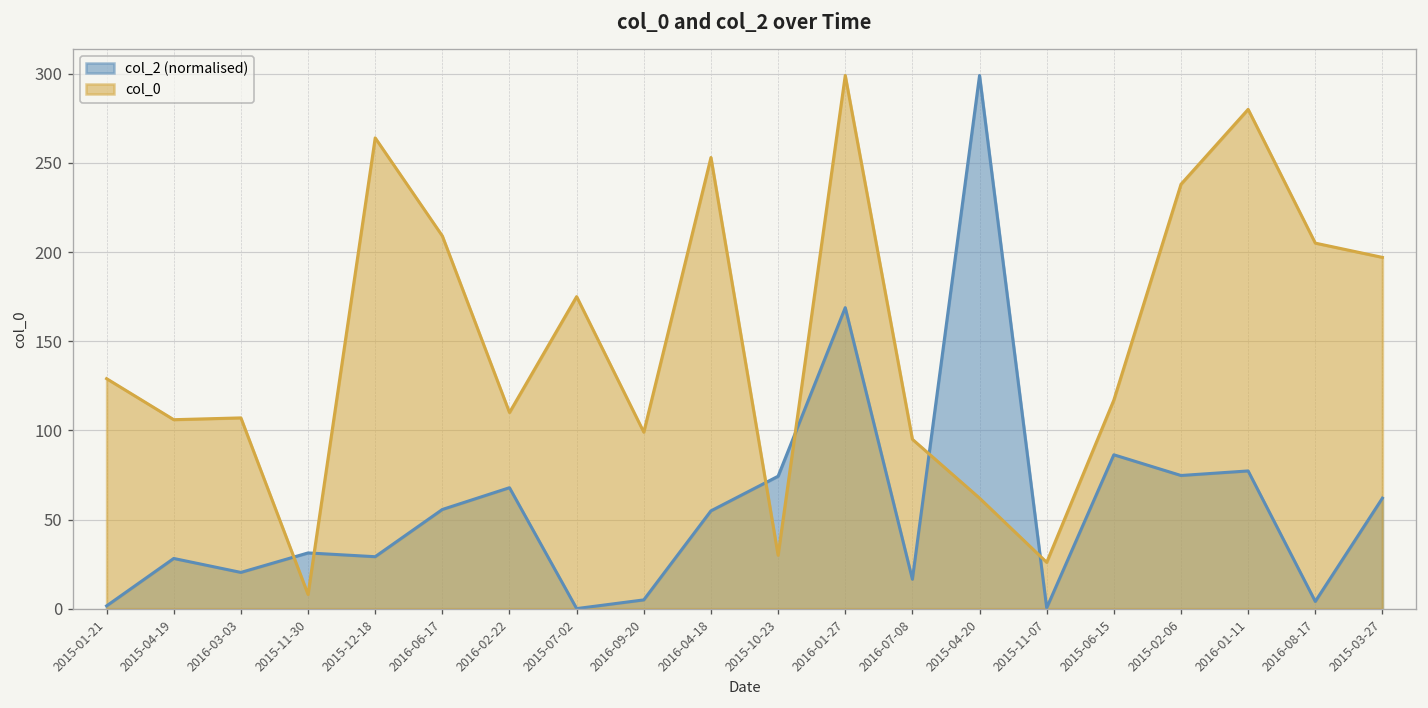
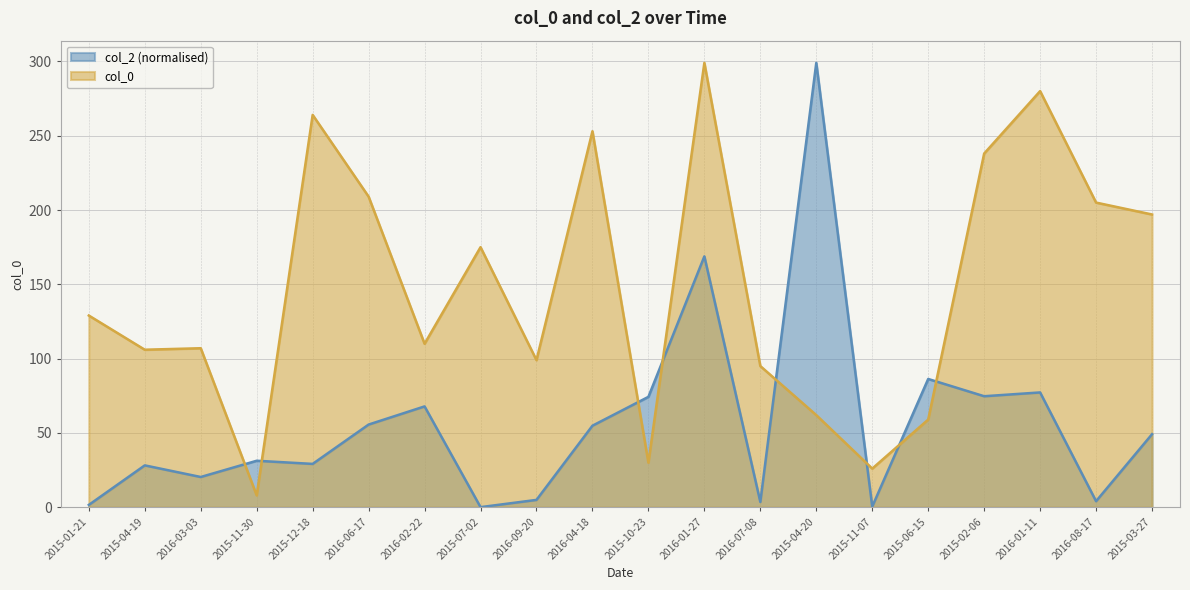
col_2 (normalised), 2016-07-08: 17 -> 4
col_0, 2015-06-15: 117 -> 59
col_2 (normalised), 2015-03-27: 62 -> 49
